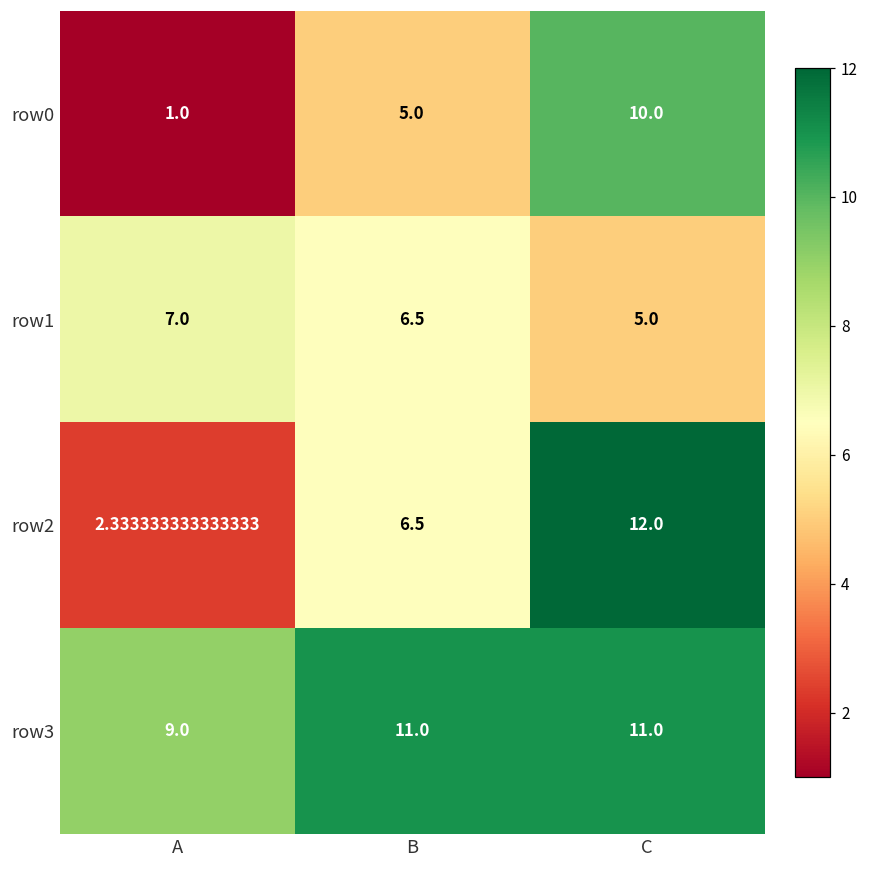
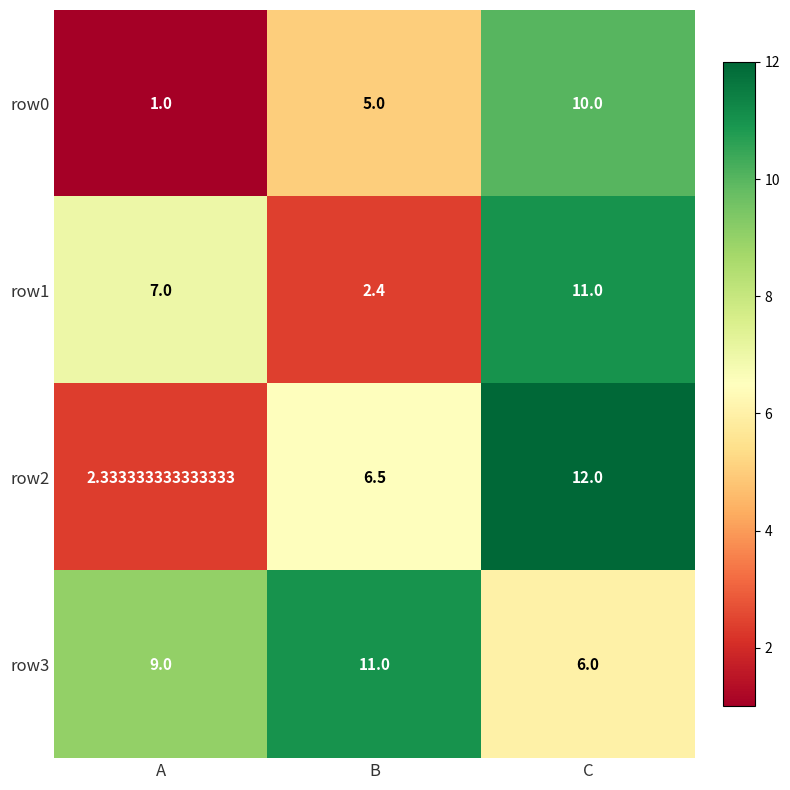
row1, B: 6.5 -> 2.4
row1, C: 5.0 -> 11.0
row3, C: 11.0 -> 6.0
